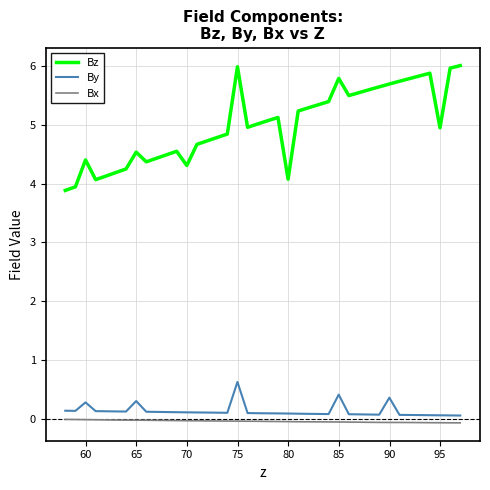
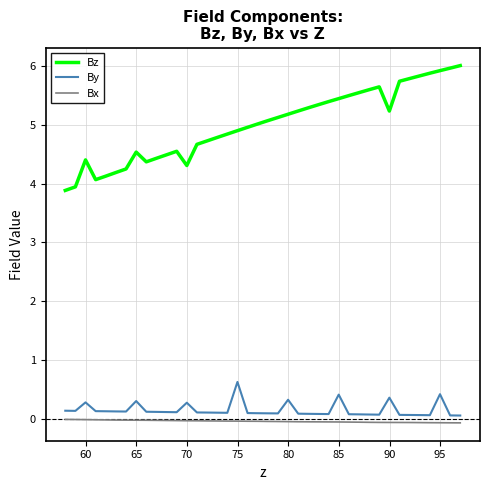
By, 70: 0.1 -> 0.3
Bz, 75: 6.0 -> 4.9
Bz, 80: 4.1 -> 5.2
By, 80: 0.1 -> 0.3
Bz, 85: 5.8 -> 5.4
Bz, 90: 5.7 -> 5.2
Bz, 95: 4.9 -> 5.9
By, 95: 0.1 -> 0.4
